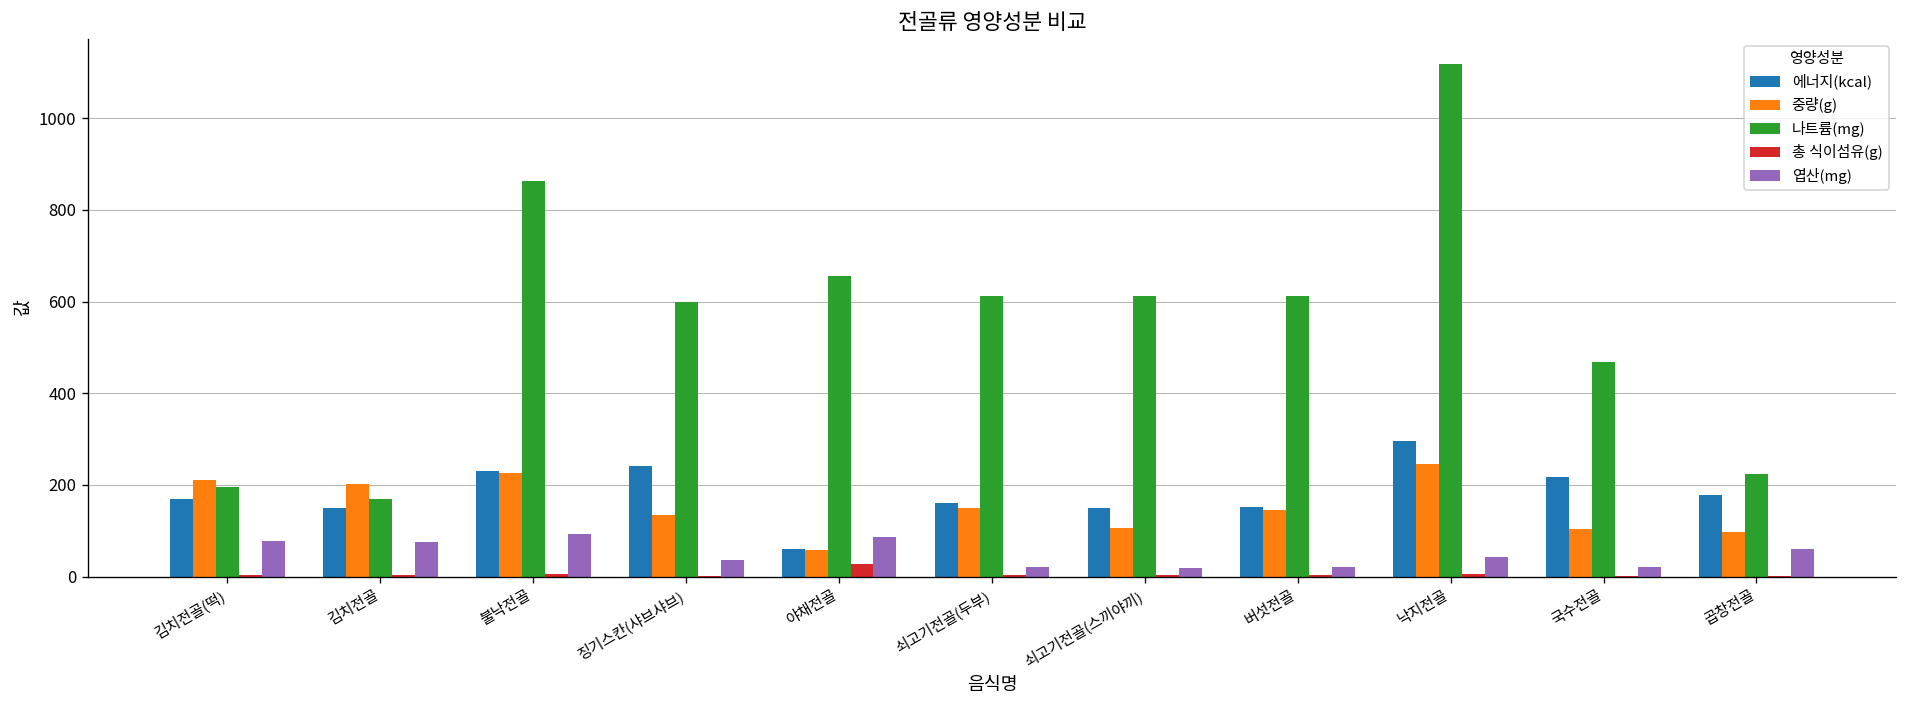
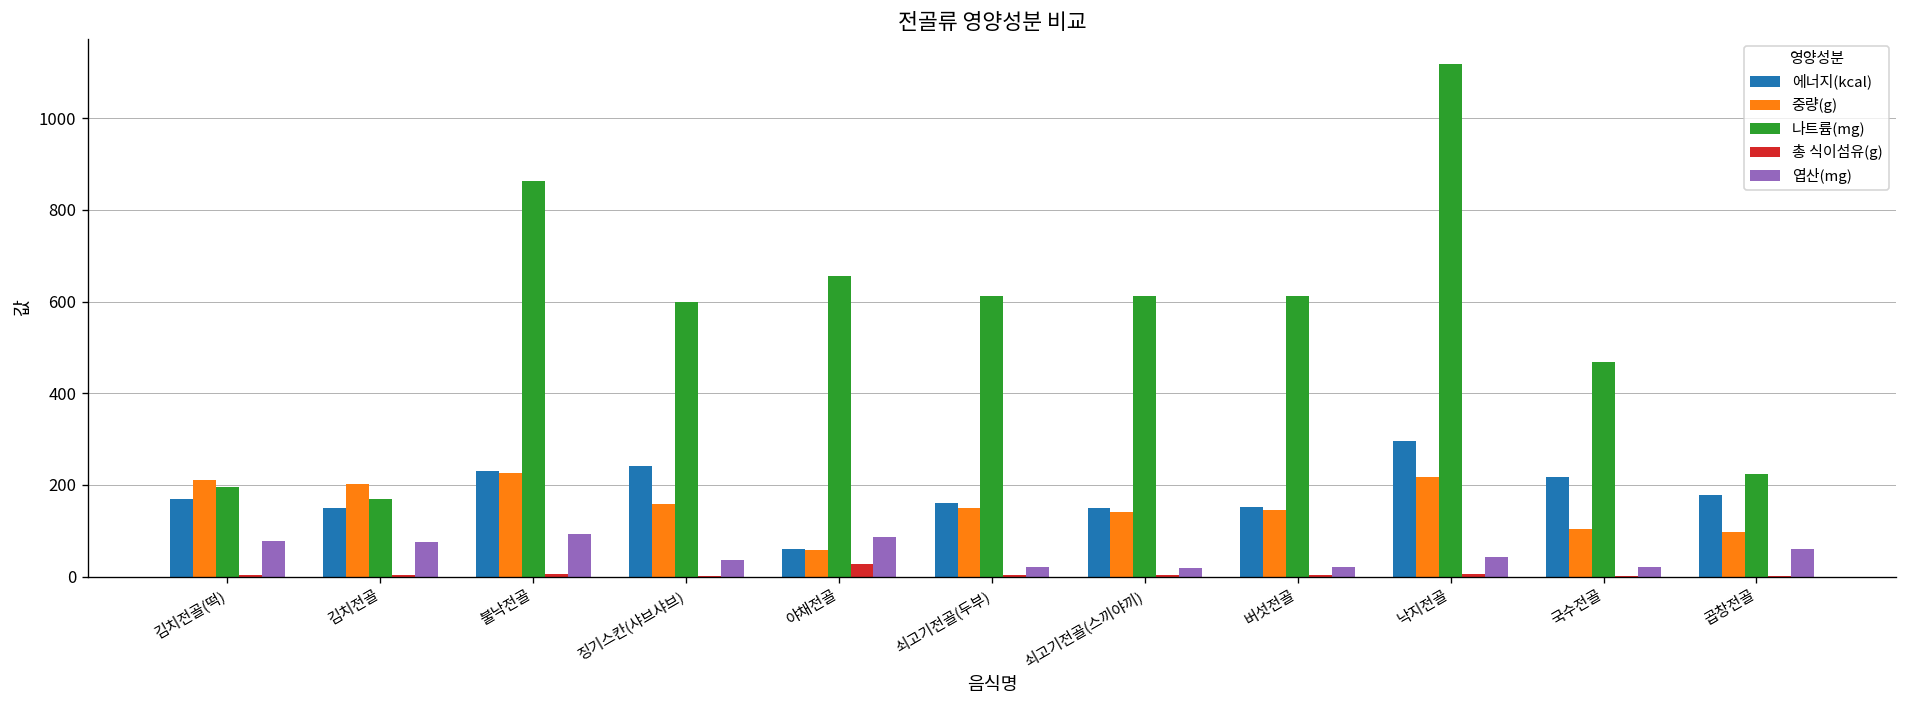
중량(g), 징기스칸(샤브샤브): 140 -> 160
중량(g), 쇠고기전골(스끼야끼): 110 -> 140
중량(g), 낙지전골: 250 -> 220
